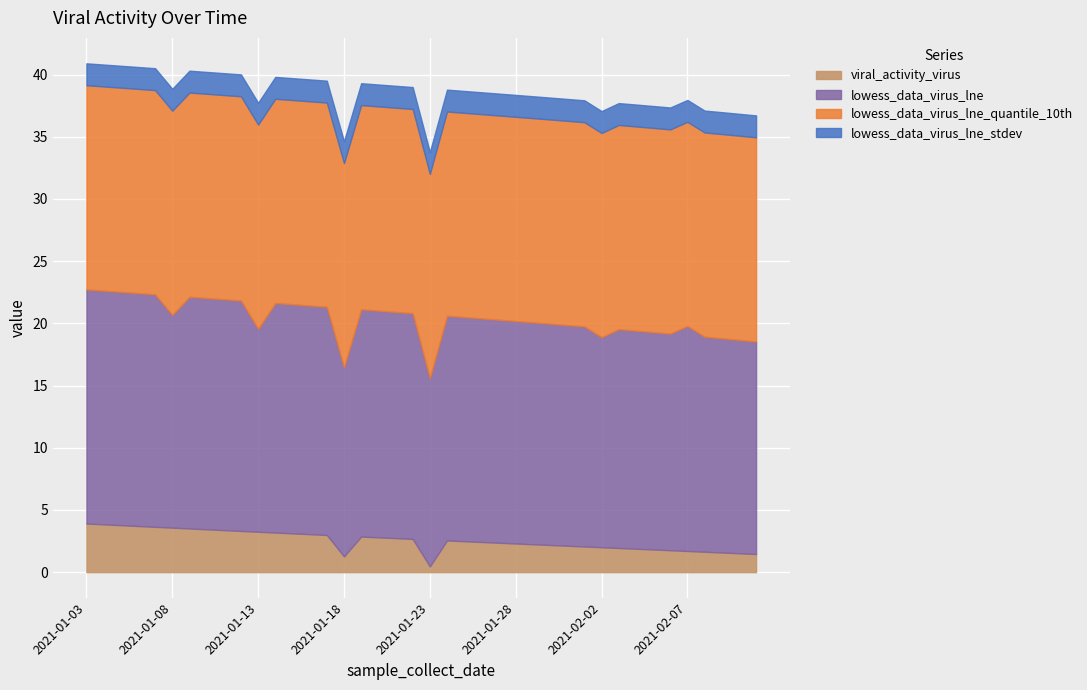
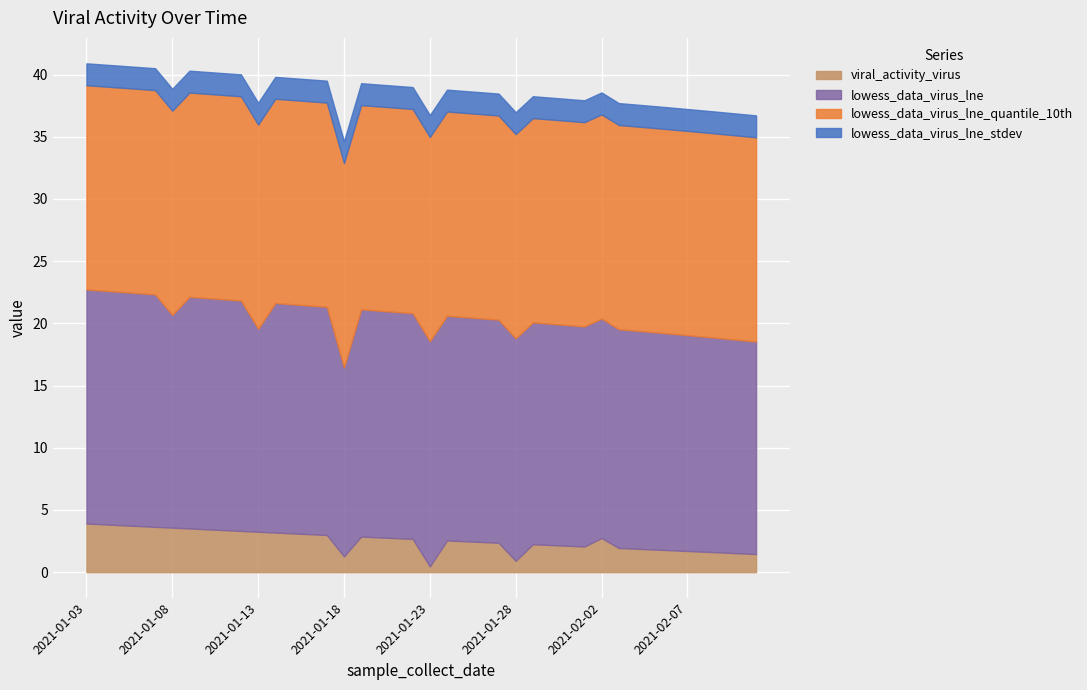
lowess_data_virus_lne, 2021-01-23: 15.1 -> 18.1
viral_activity_virus, 2021-01-28: 2.3 -> 0.9
viral_activity_virus, 2021-02-02: 2.0 -> 2.7
lowess_data_virus_lne, 2021-02-02: 16.9 -> 17.6
lowess_data_virus_lne, 2021-02-07: 18.1 -> 17.4
